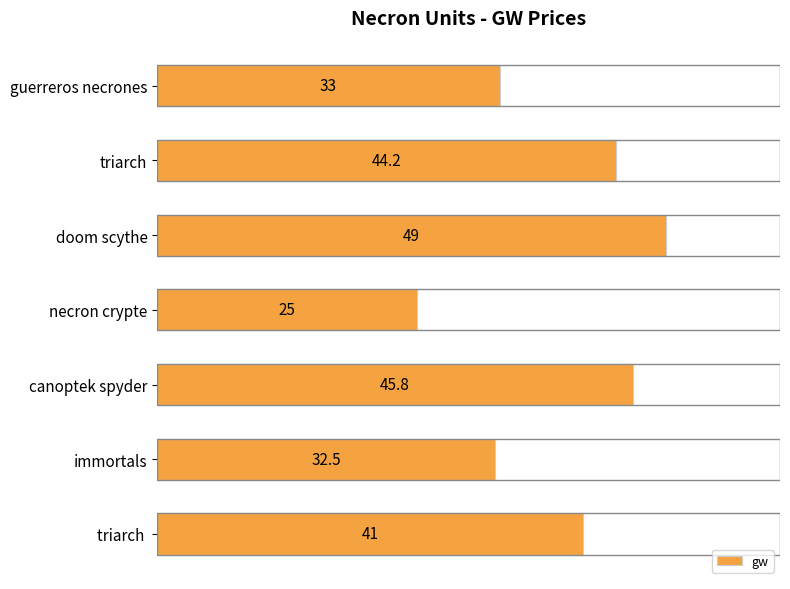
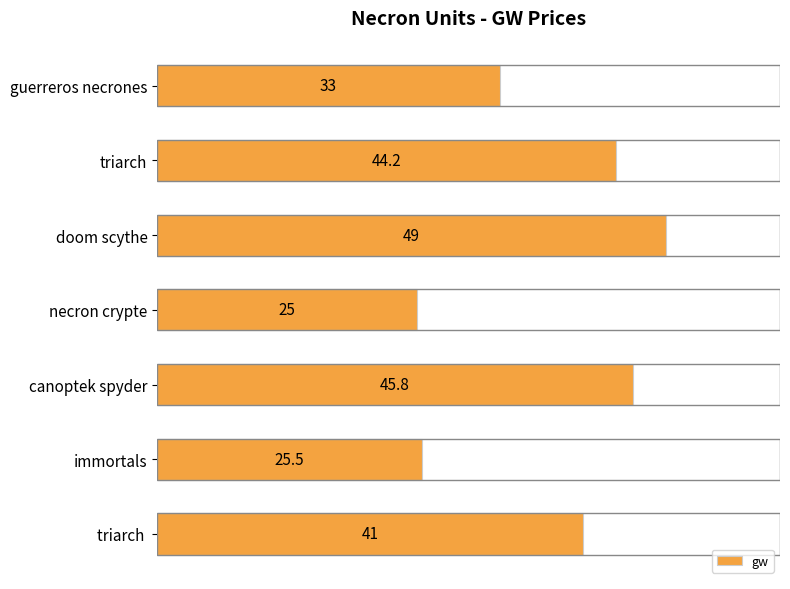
immortals: 32.5 -> 25.5
